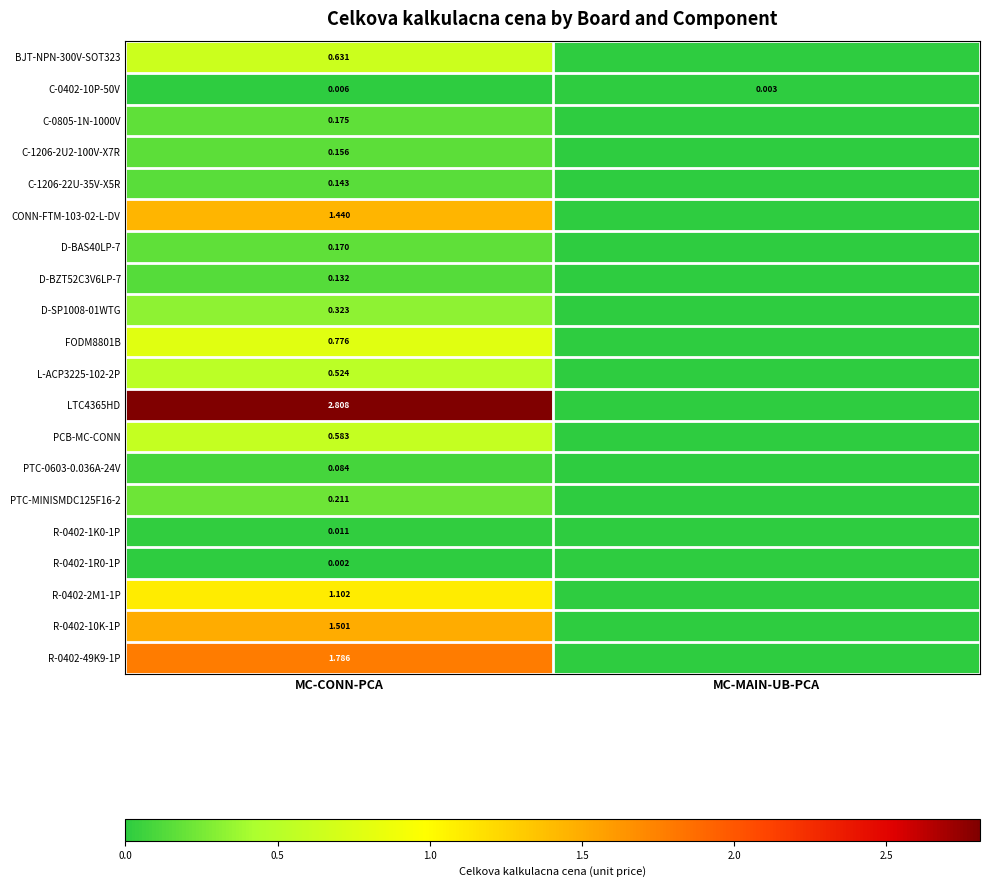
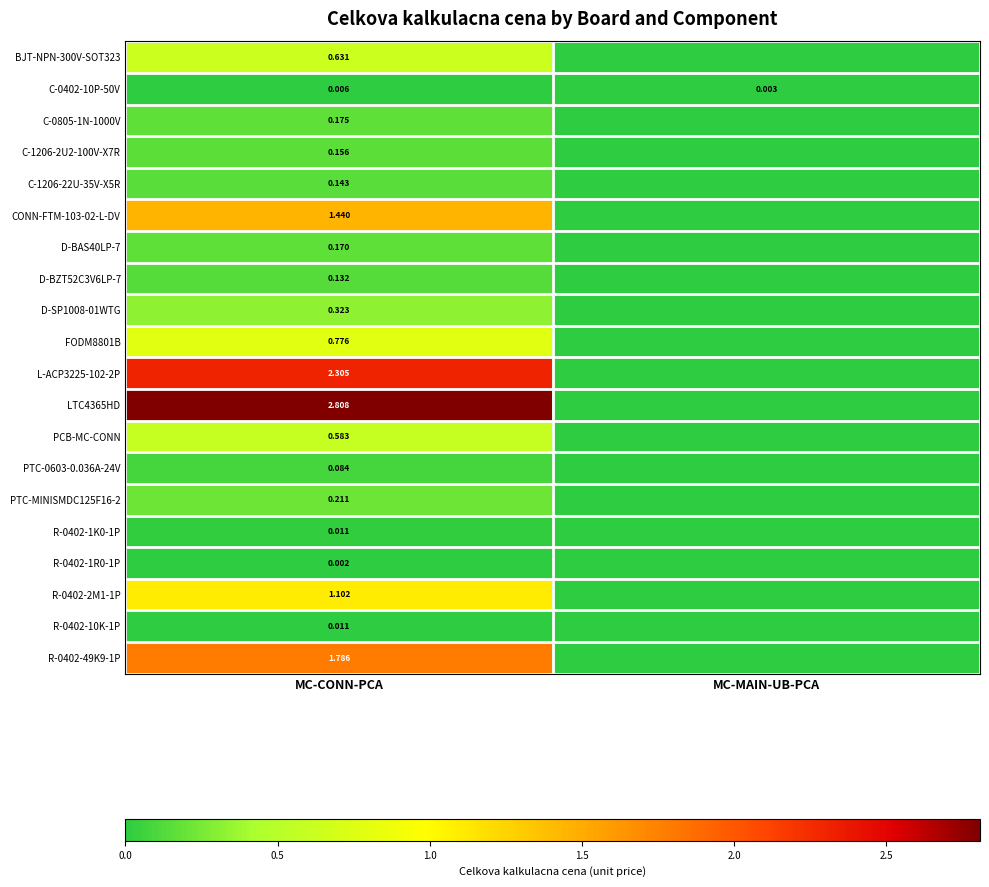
L-ACP3225-102-2P, MC-CONN-PCA: 0.524 -> 2.305
R-0402-10K-1P, MC-CONN-PCA: 1.501 -> 0.011
